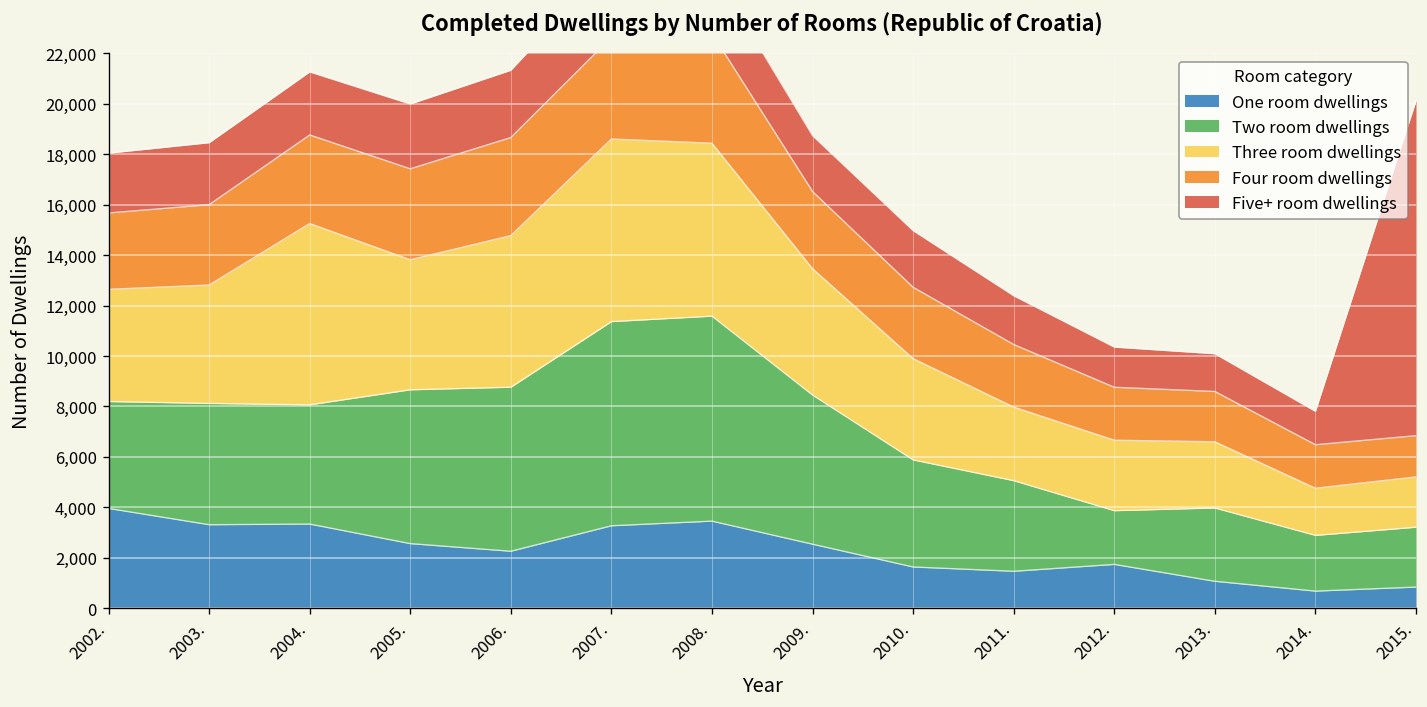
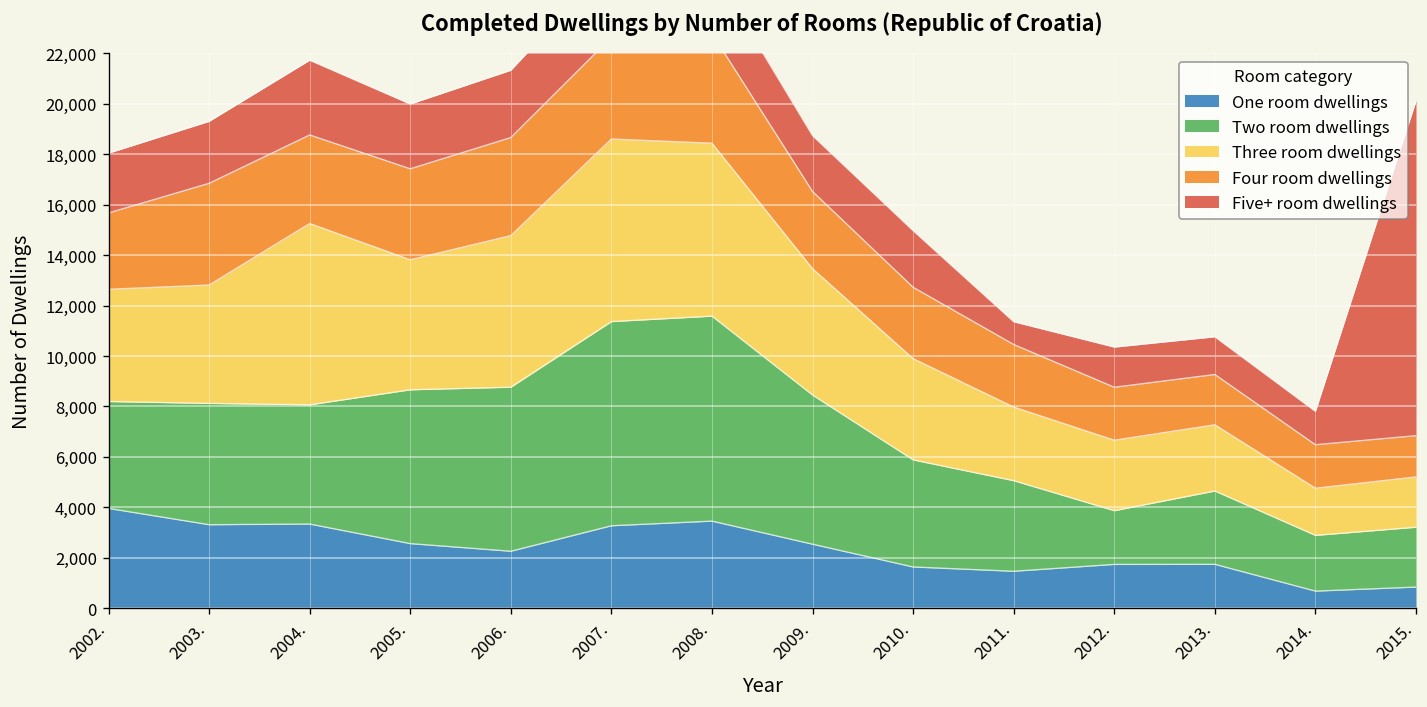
Four room dwellings, 2003.: 3,200 -> 4,000
Five+ room dwellings, 2004.: 2,500 -> 3,000
Five+ room dwellings, 2011.: 1,900 -> 900
One room dwellings, 2013.: 1,100 -> 1,700
